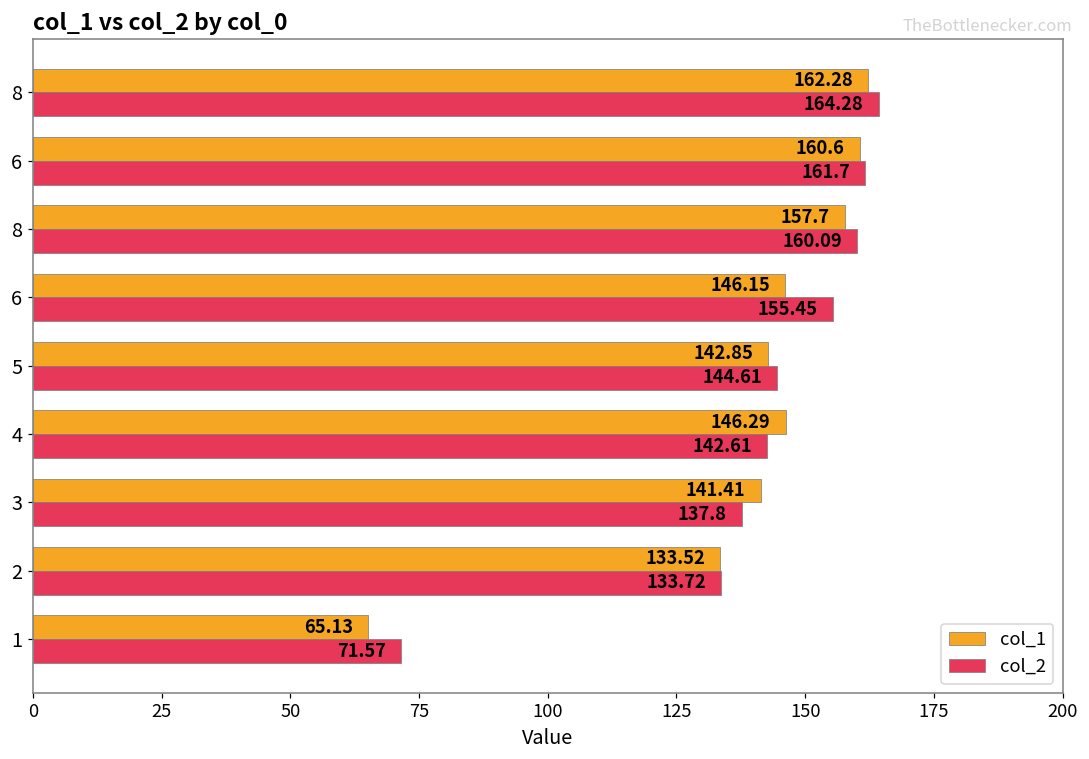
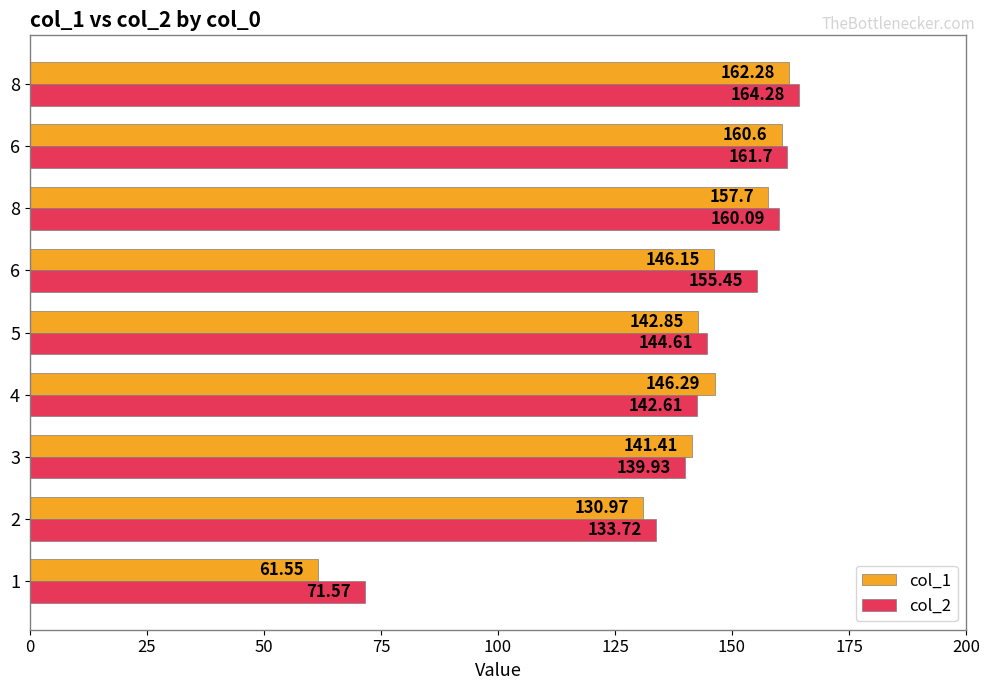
col_2, 3: 137.8 -> 139.93
col_1, 2: 133.52 -> 130.97
col_1, 1: 65.13 -> 61.55
